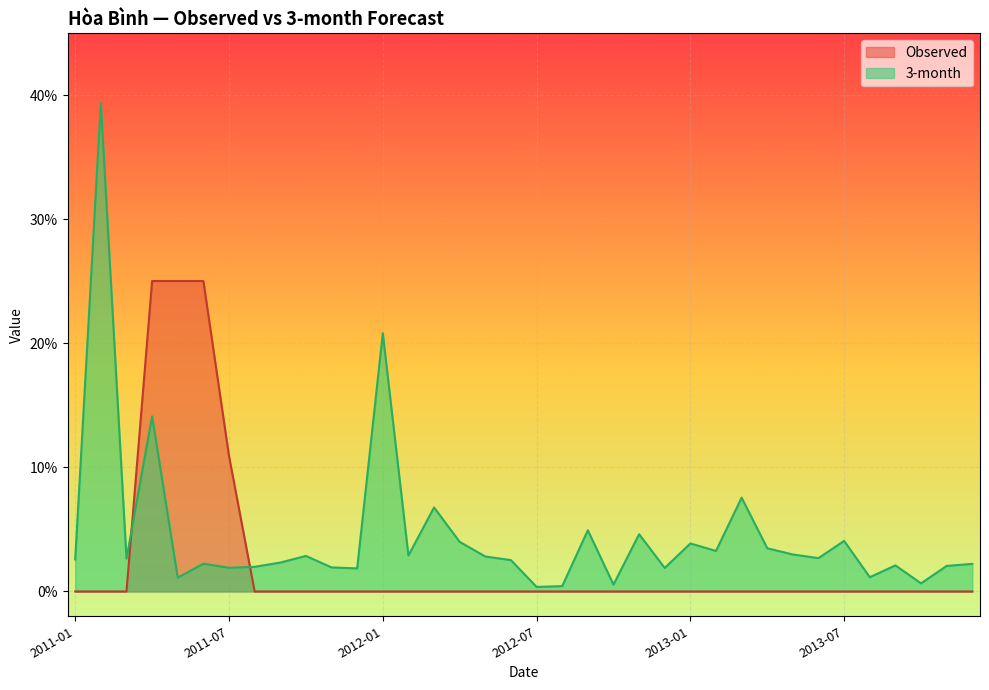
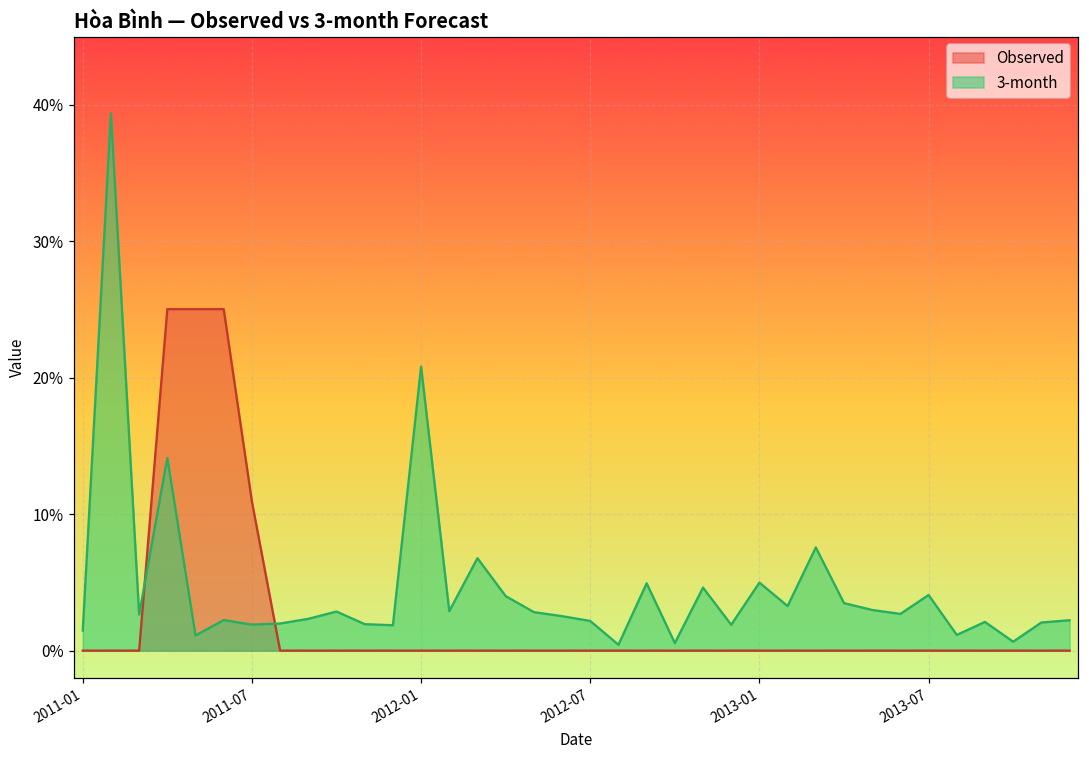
3-month, 2011-01: 2.6% -> 1.5%
3-month, 2012-07: 0.4% -> 2.2%
3-month, 2013-01: 3.9% -> 5.0%
